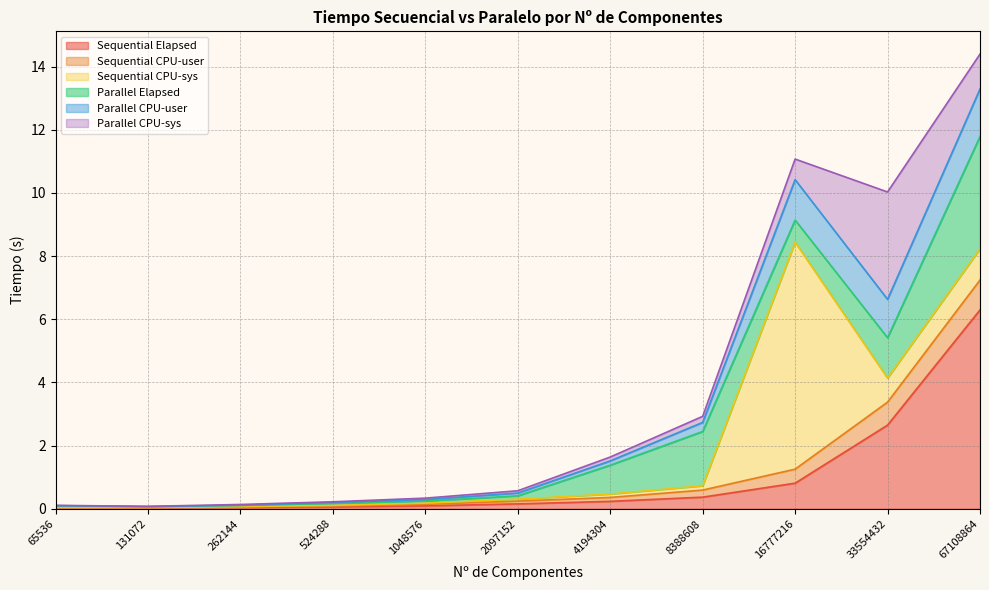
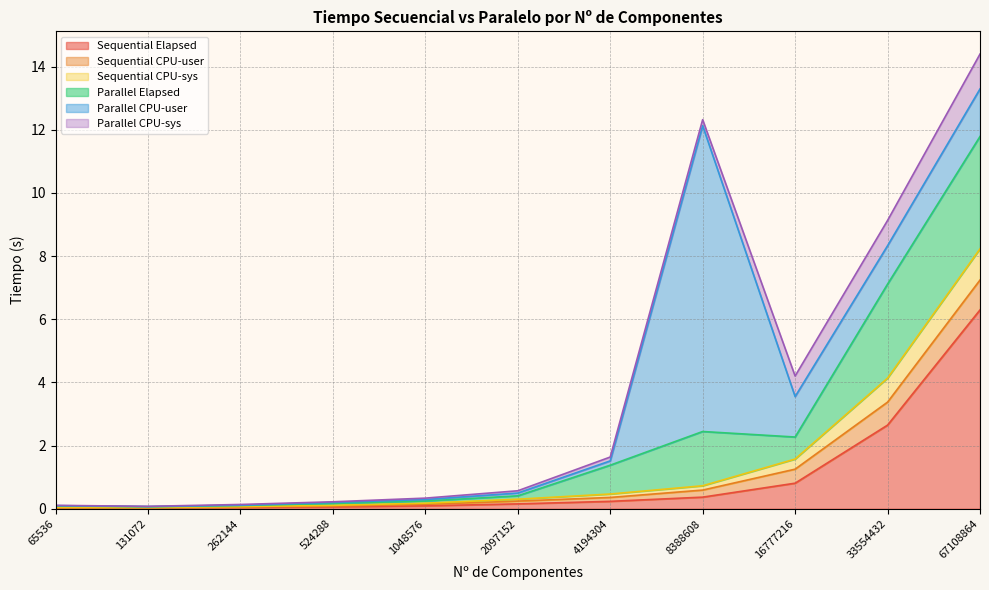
Parallel CPU-user, 8388608: 0.3 -> 9.7
Sequential CPU-sys, 16777216: 7.2 -> 0.3
Parallel Elapsed, 33554432: 1.3 -> 3.0
Parallel CPU-sys, 33554432: 3.4 -> 0.8
